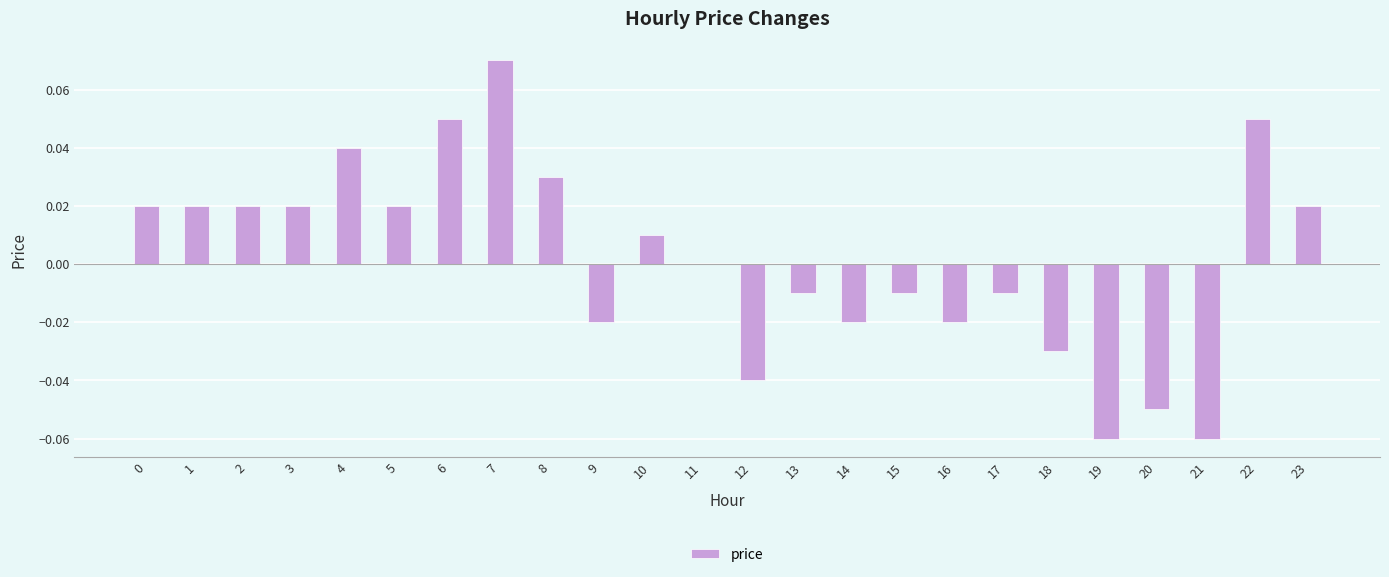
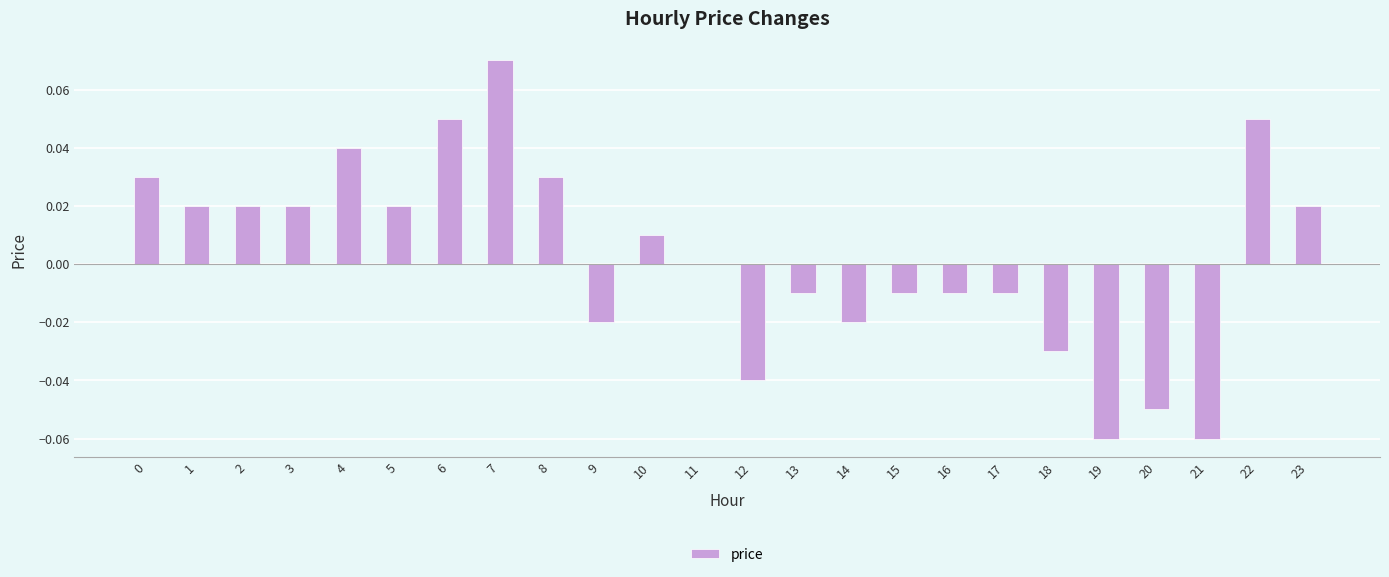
0: 0.02 -> 0.03
16: -0.02 -> -0.01
